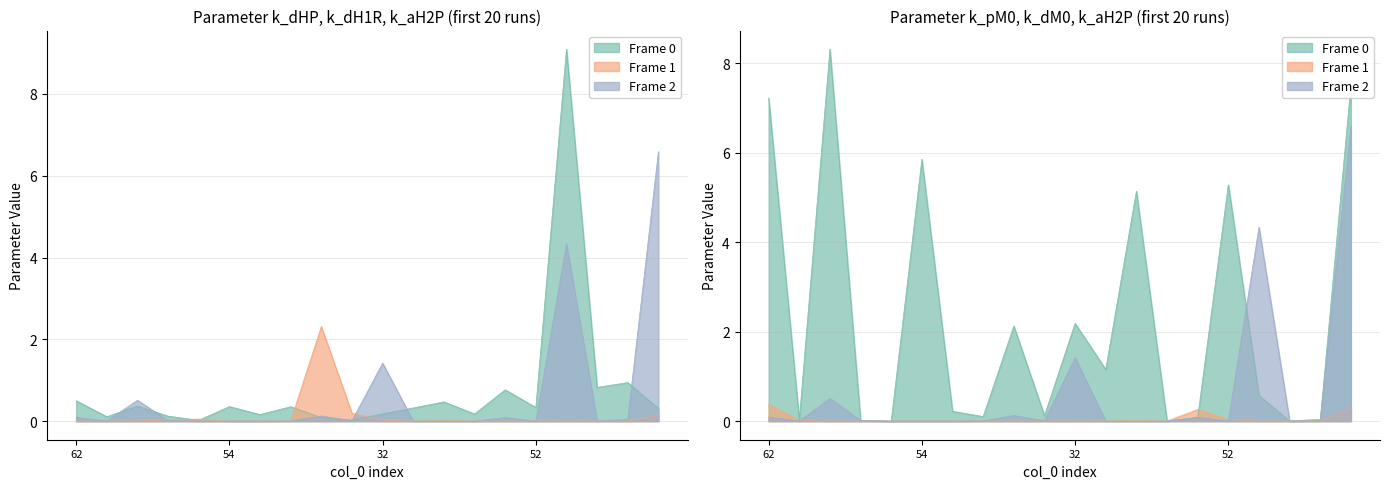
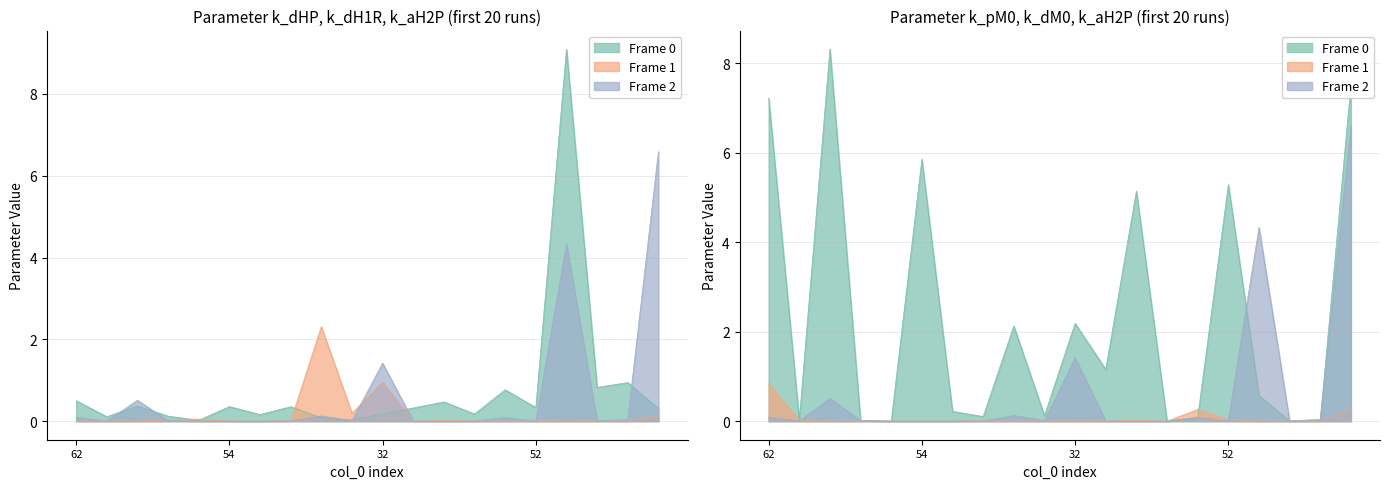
Parameter k_dHP, k_dH1R, k_aH2P (first 20 runs), Frame 1, 32: 0.0 -> 1.0
Parameter k_pM0, k_dM0, k_aH2P (first 20 runs), Frame 1, 62: 0.4 -> 0.8
